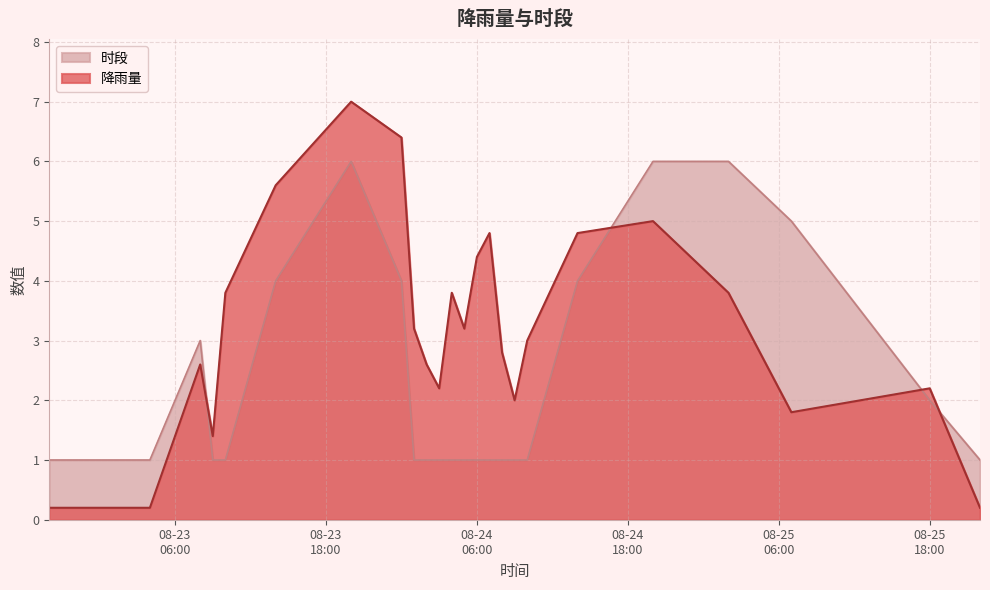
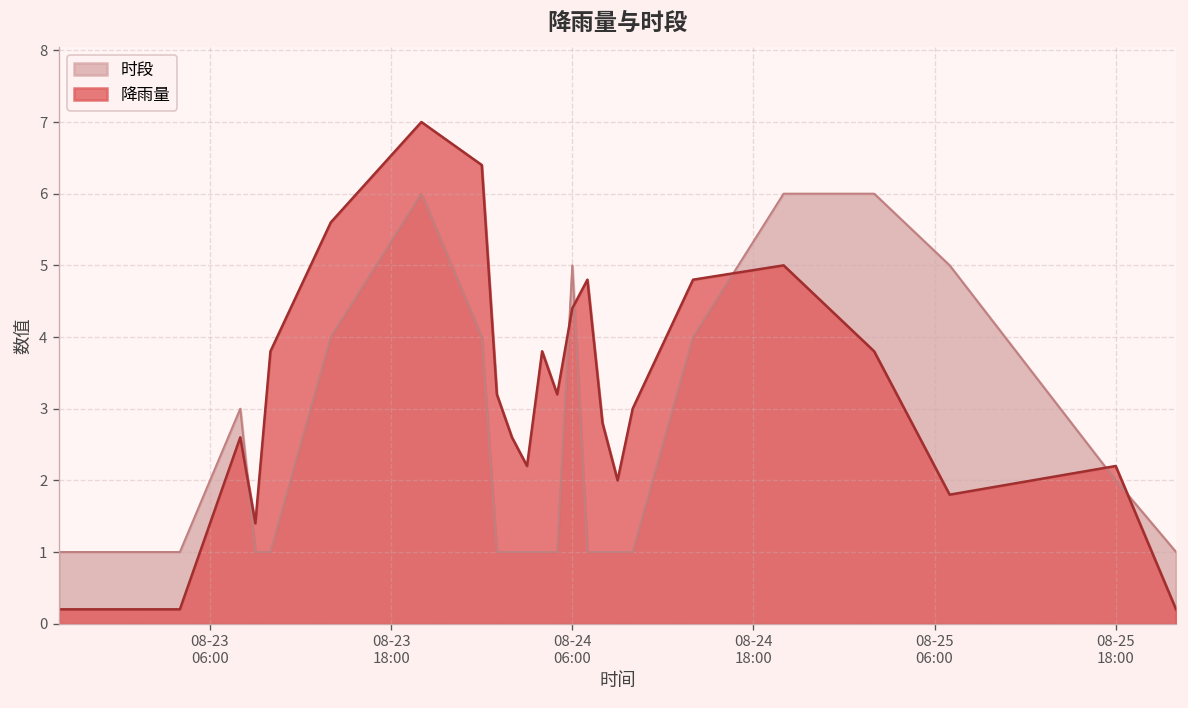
时段, 08-24 06:00: 1 -> 5
